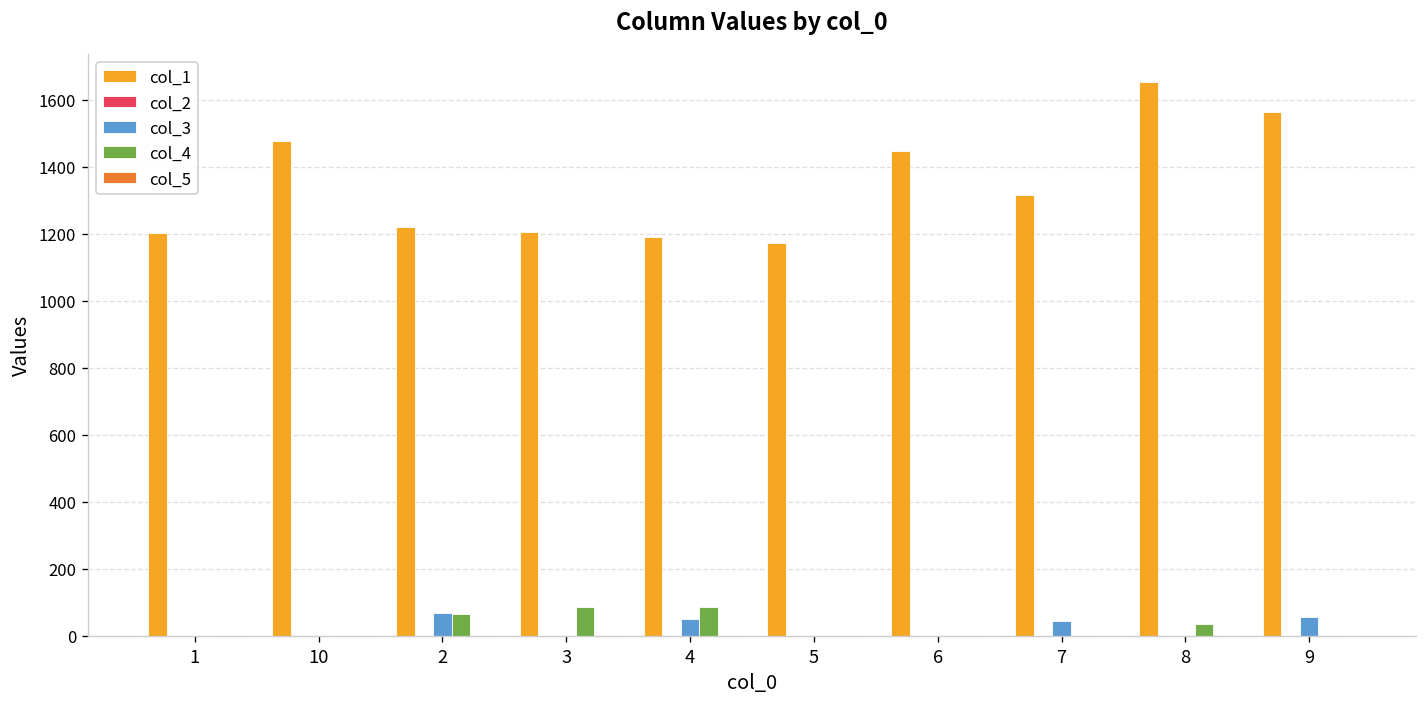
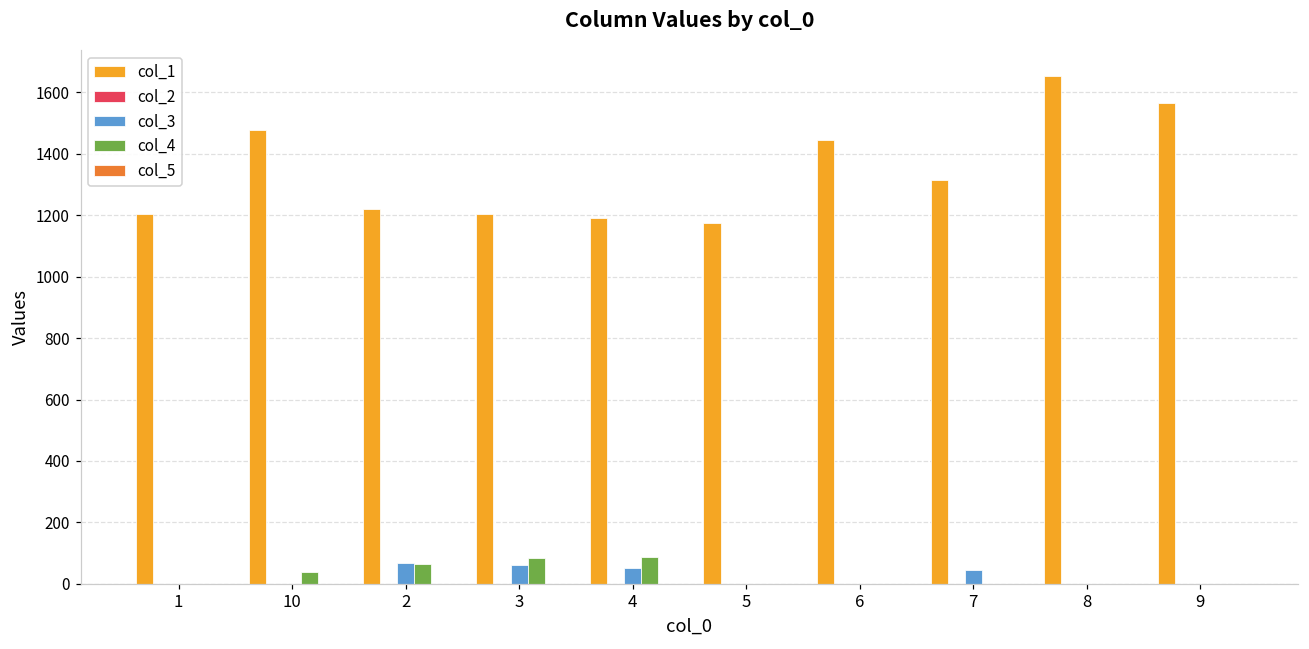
col_4, 10: 0 -> 40
col_3, 3: 0 -> 60
col_4, 8: 40 -> 0
col_3, 9: 60 -> 0
